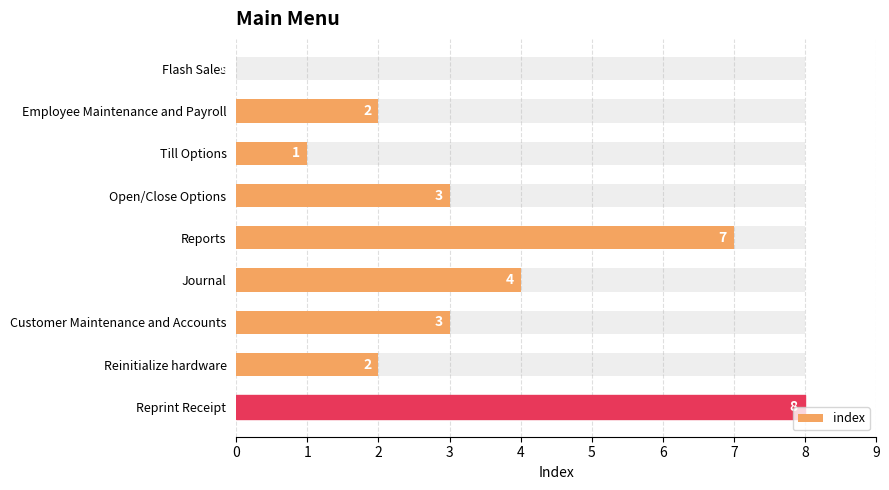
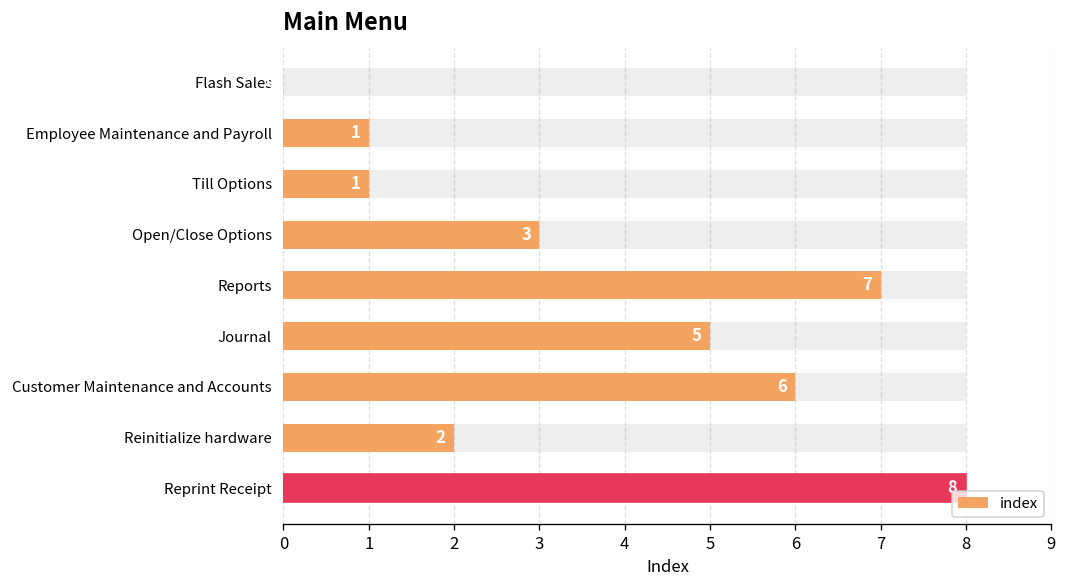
index, Employee Maintenance and Payroll: 2 -> 1
index, Journal: 4 -> 5
index, Customer Maintenance and Accounts: 3 -> 6
